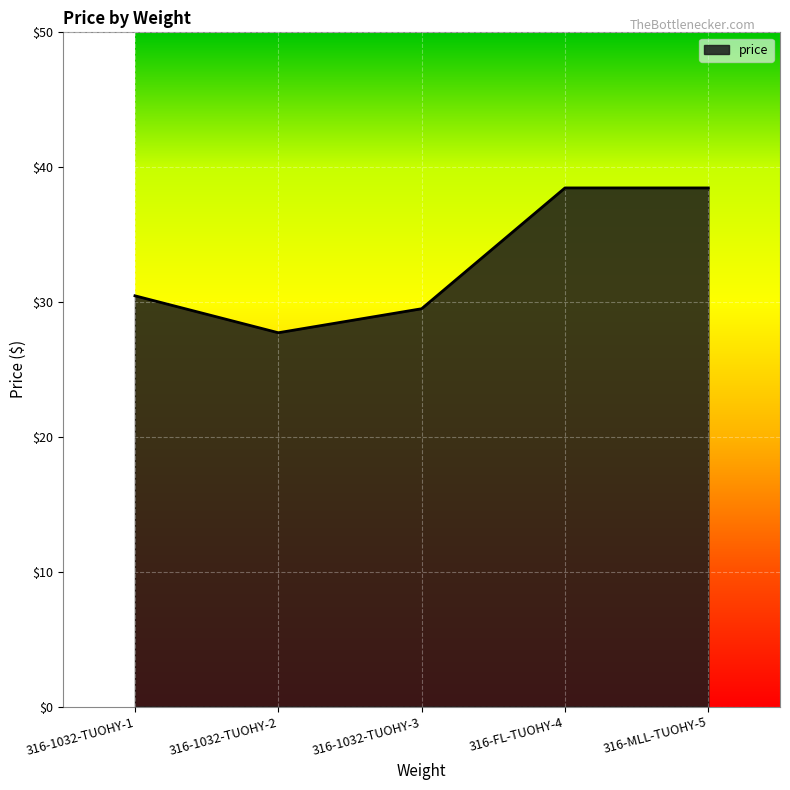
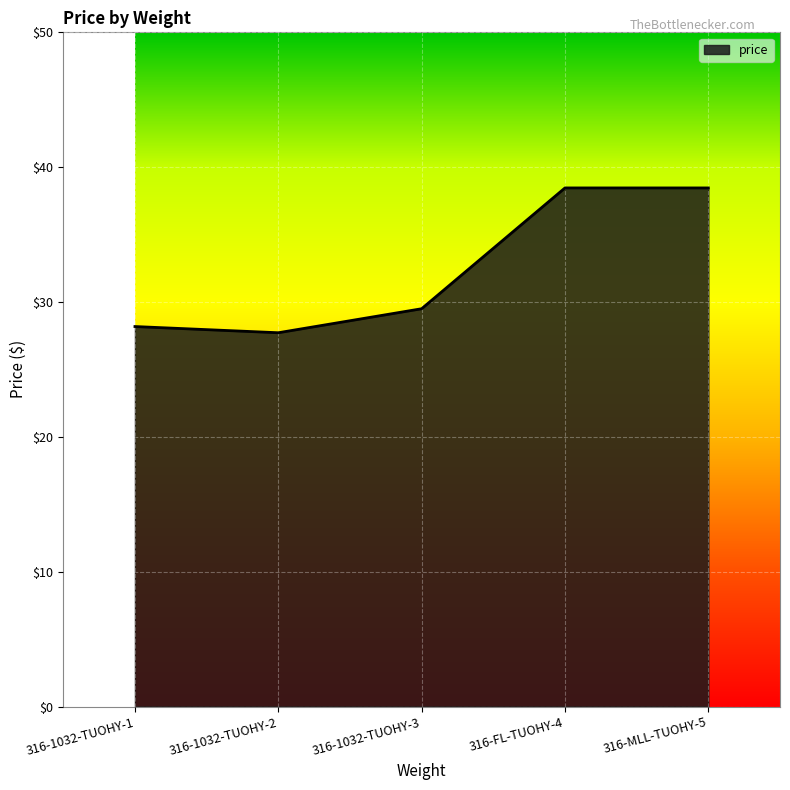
316-1032-TUOHY-1: $30.5 -> $28.2
